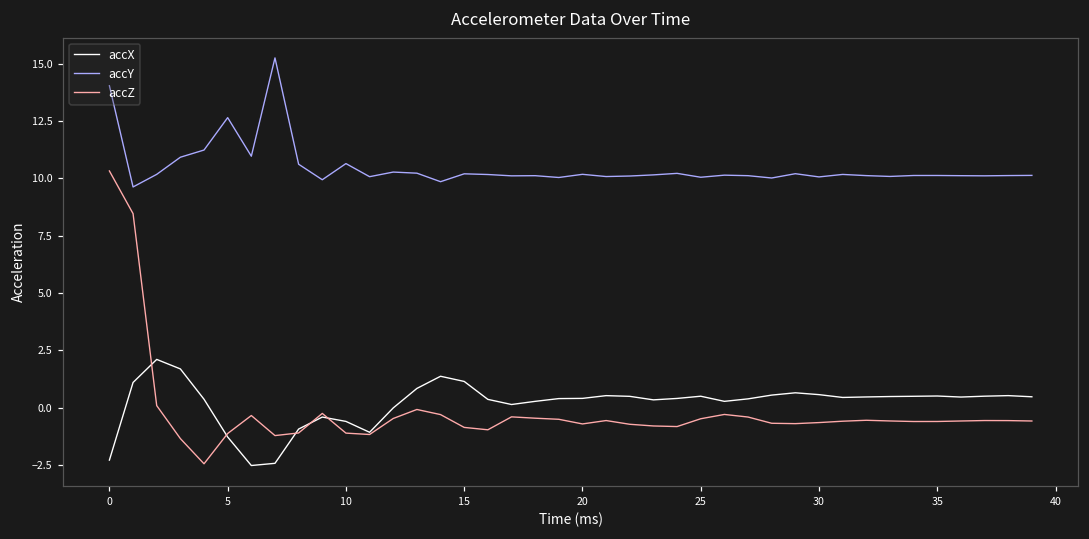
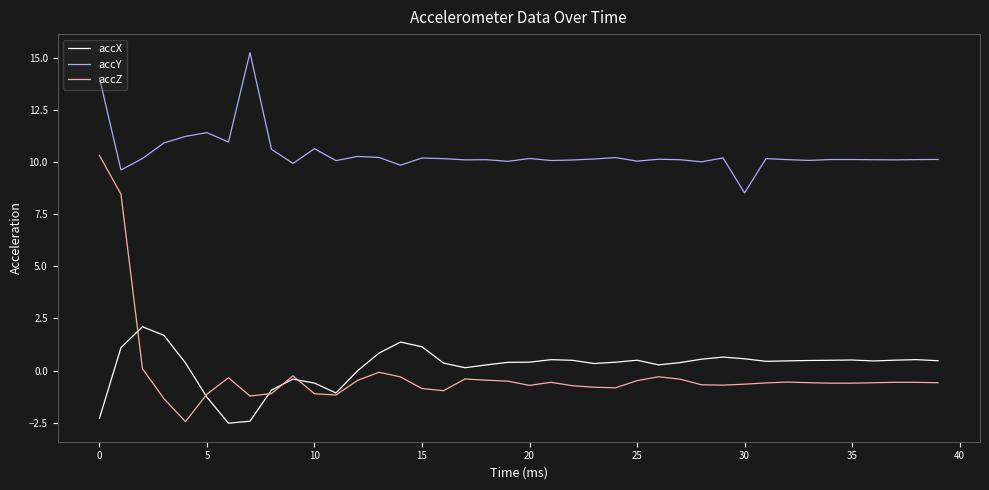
accY, 5: 12.7 -> 11.4
accY, 30: 10.1 -> 8.5
